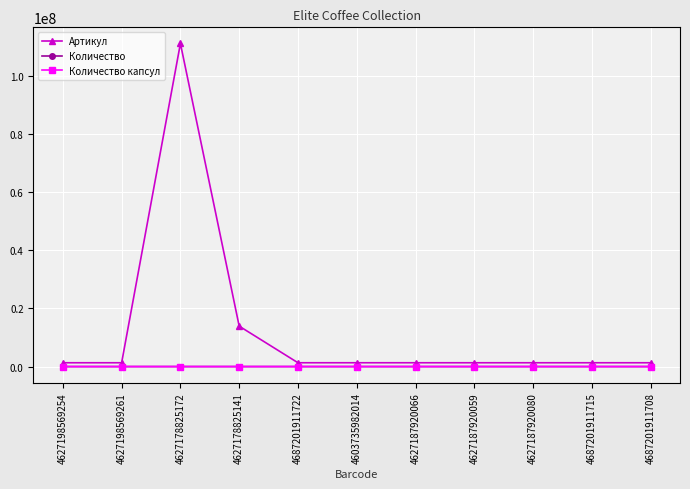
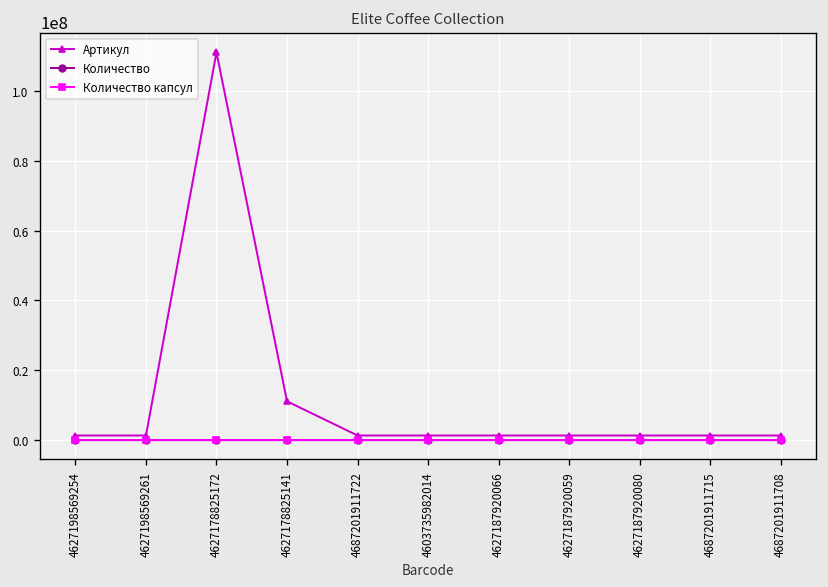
Артикул, 4627178825141: 14000000 -> 11000000
